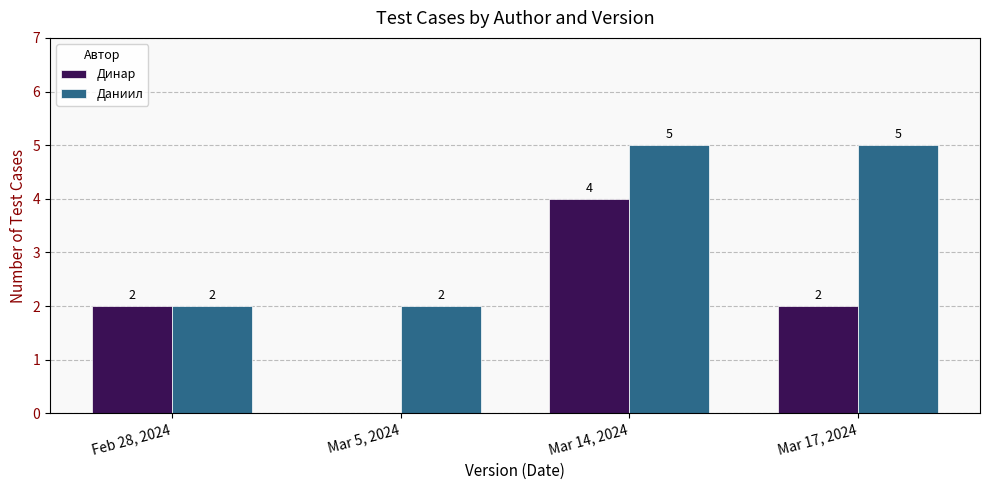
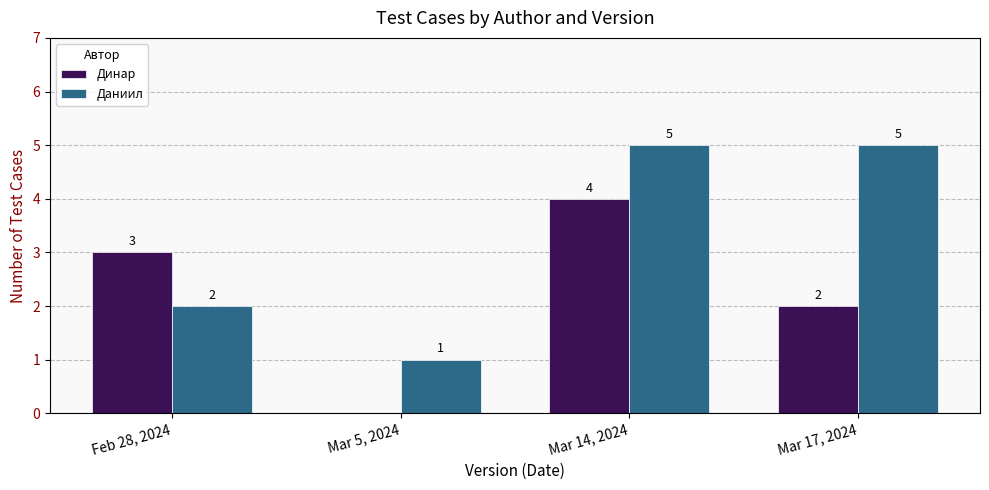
Динар, Feb 28, 2024: 2 -> 3
Даниил, Mar 5, 2024: 2 -> 1
